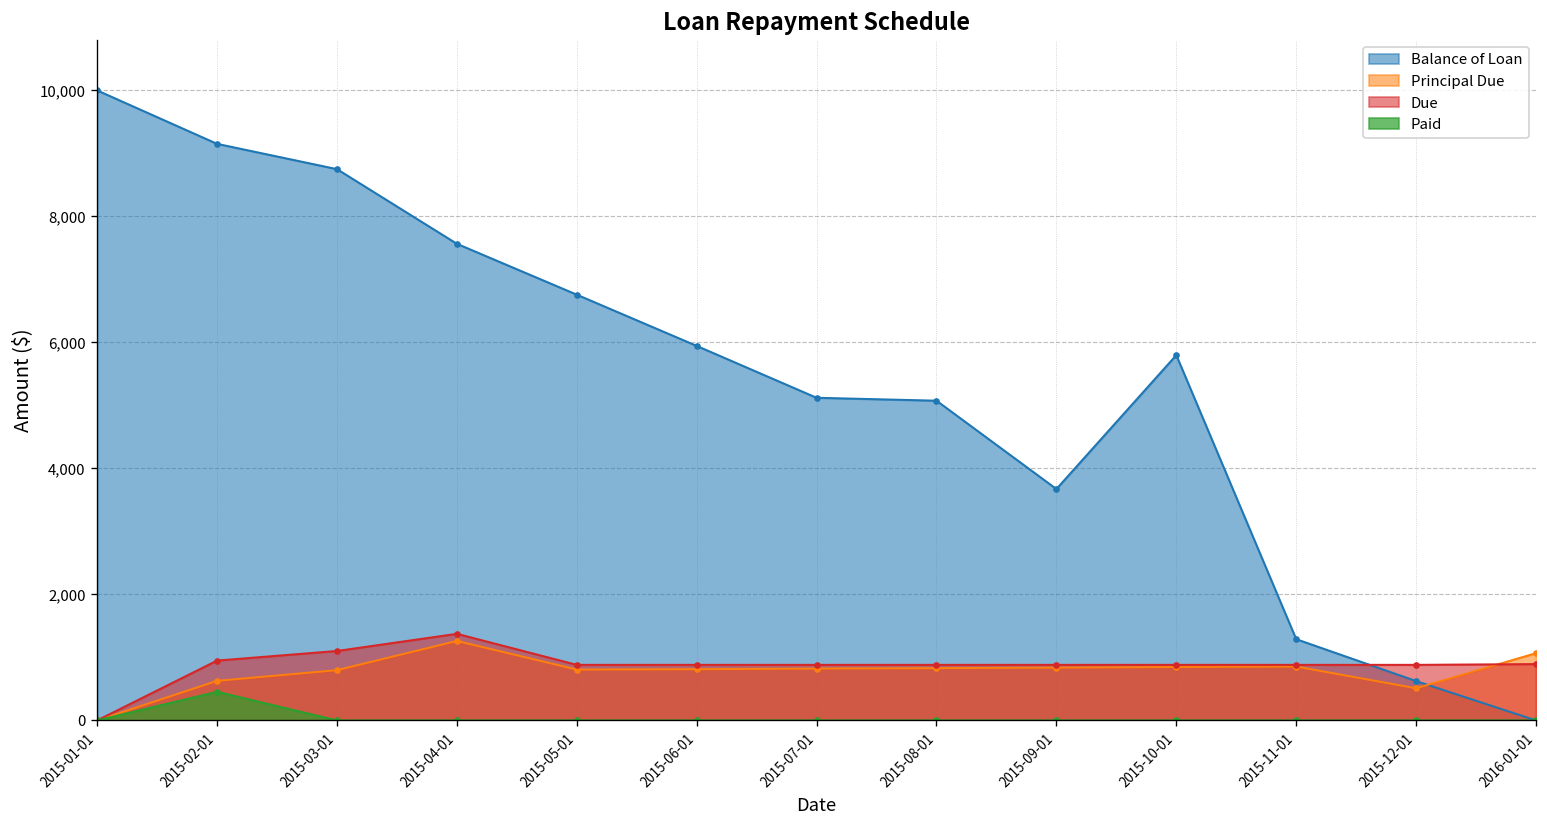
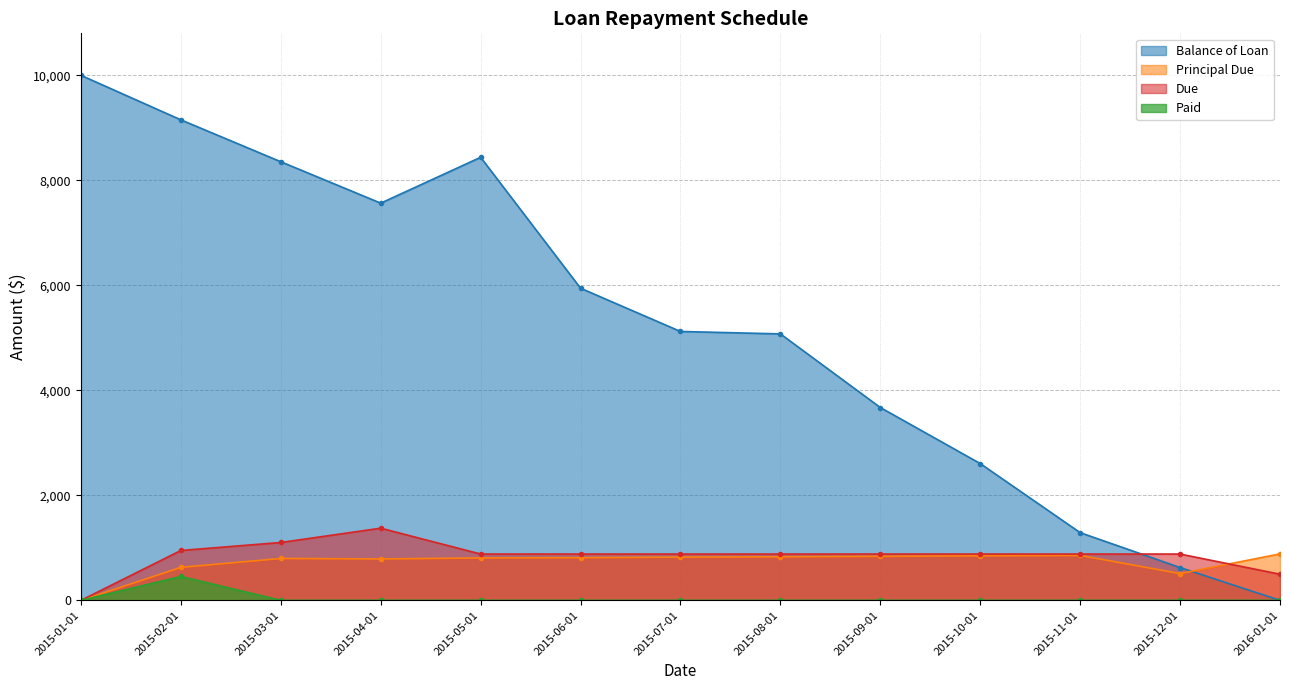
Balance of Loan, 2015-03-01: 8,800 -> 8,400
Principal Due, 2015-04-01: 1,300 -> 800
Balance of Loan, 2015-05-01: 6,800 -> 8,400
Balance of Loan, 2015-10-01: 5,800 -> 2,600
Principal Due, 2016-01-01: 1,100 -> 900
Due, 2016-01-01: 900 -> 500
